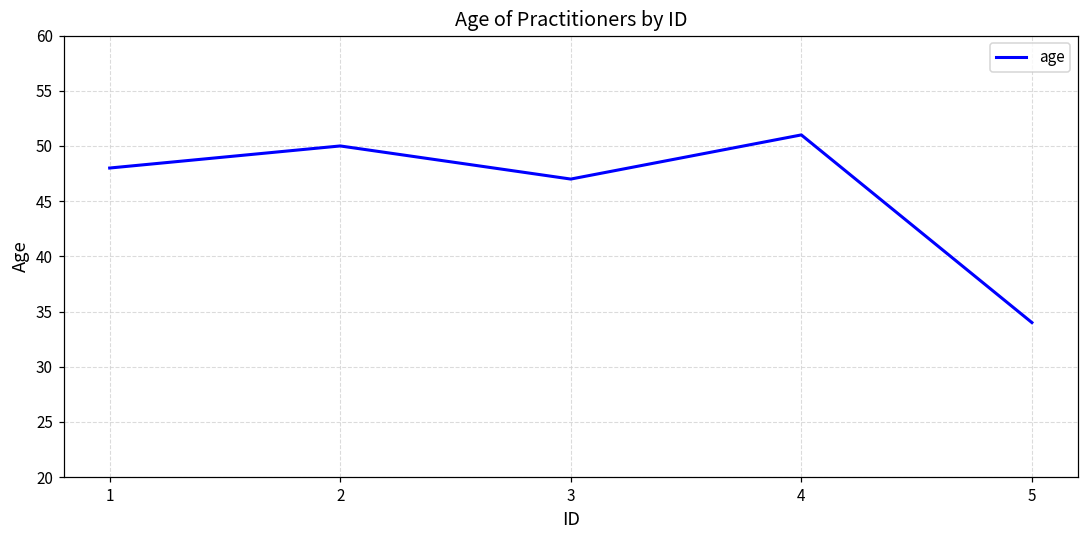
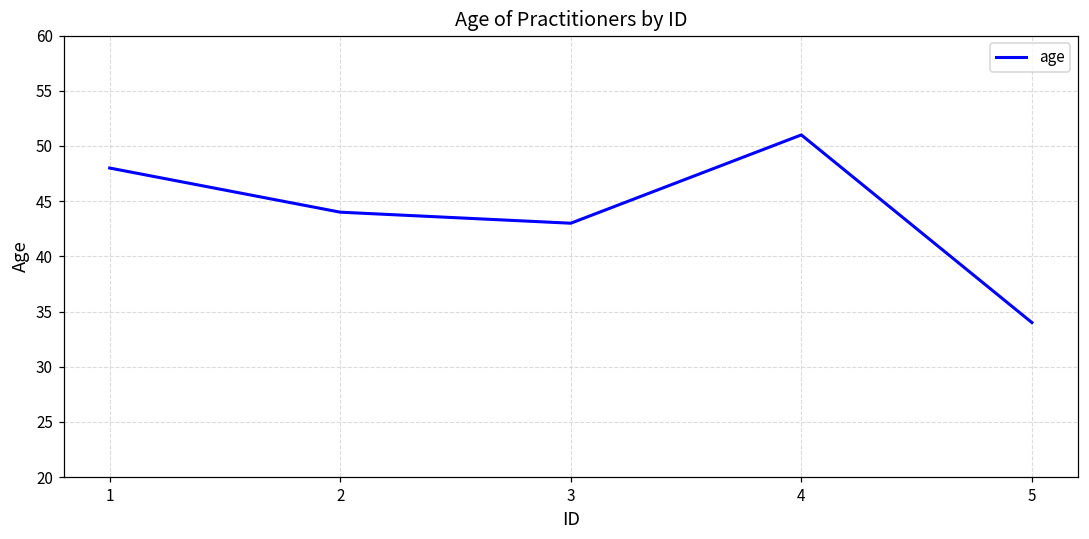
2: 50 -> 44
3: 47 -> 43
